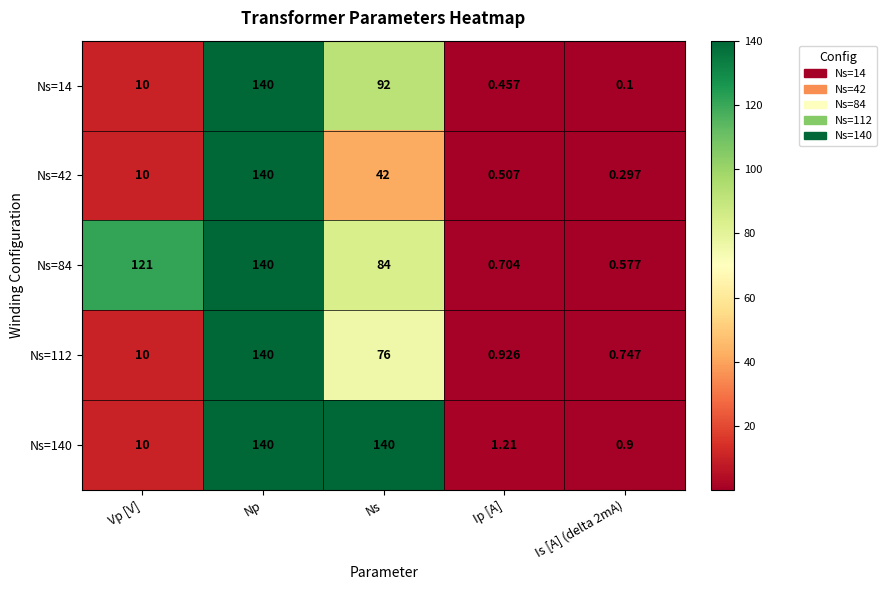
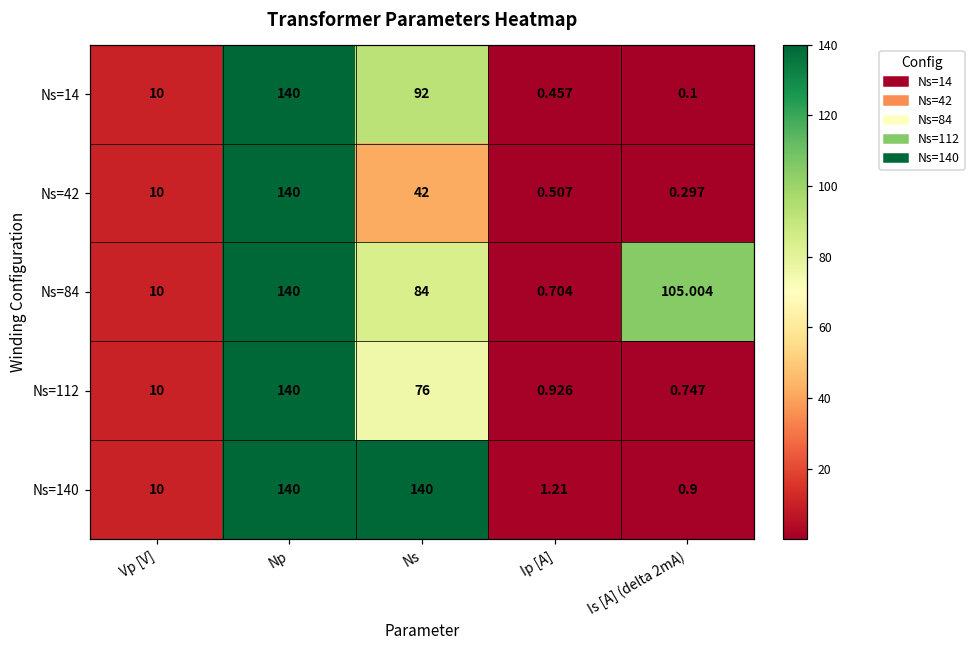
Ns=84, Vp [V]: 121 -> 10
Ns=84, Is [A] (delta 2mA): 0.577 -> 105.004
